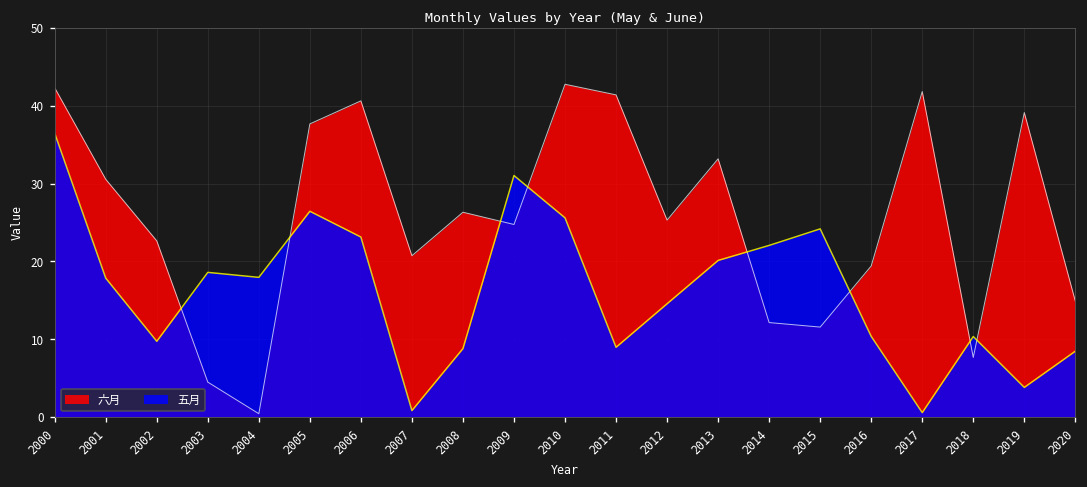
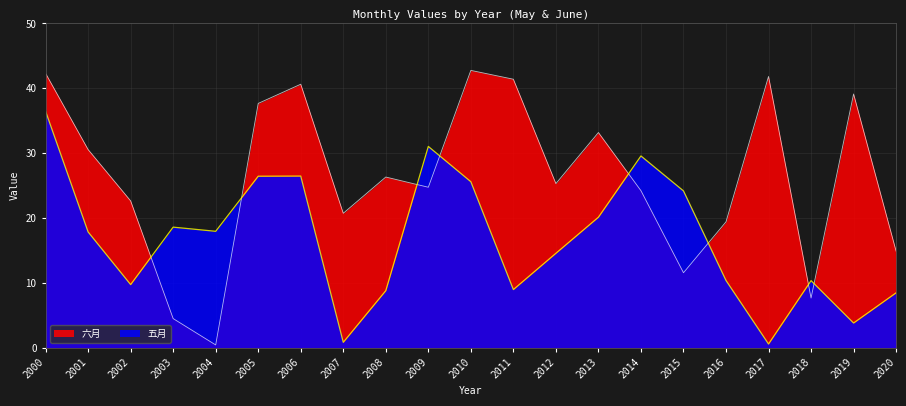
五月, 2006: 23 -> 26
六月, 2014: 12 -> 24
五月, 2014: 22 -> 30
